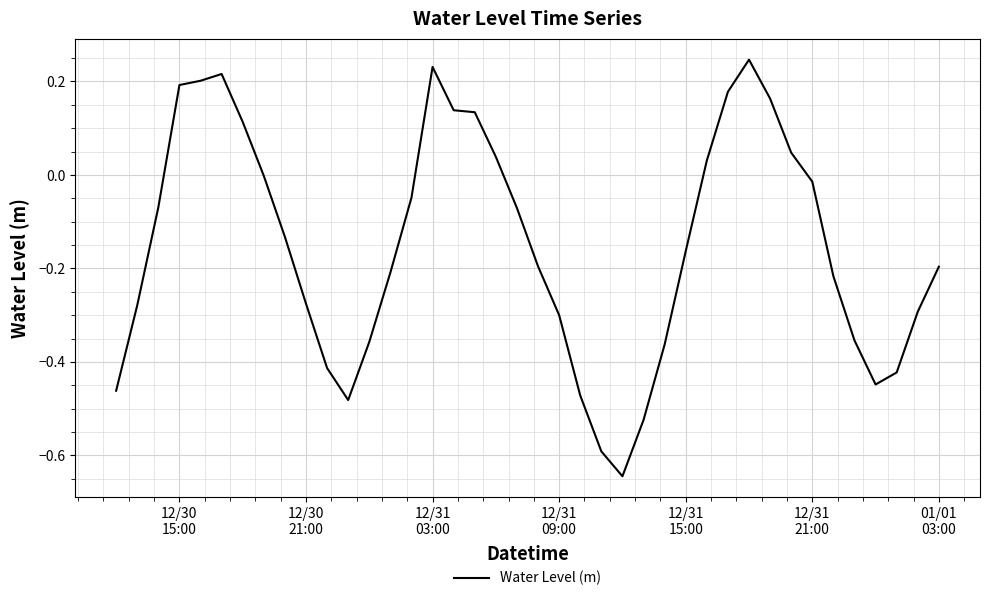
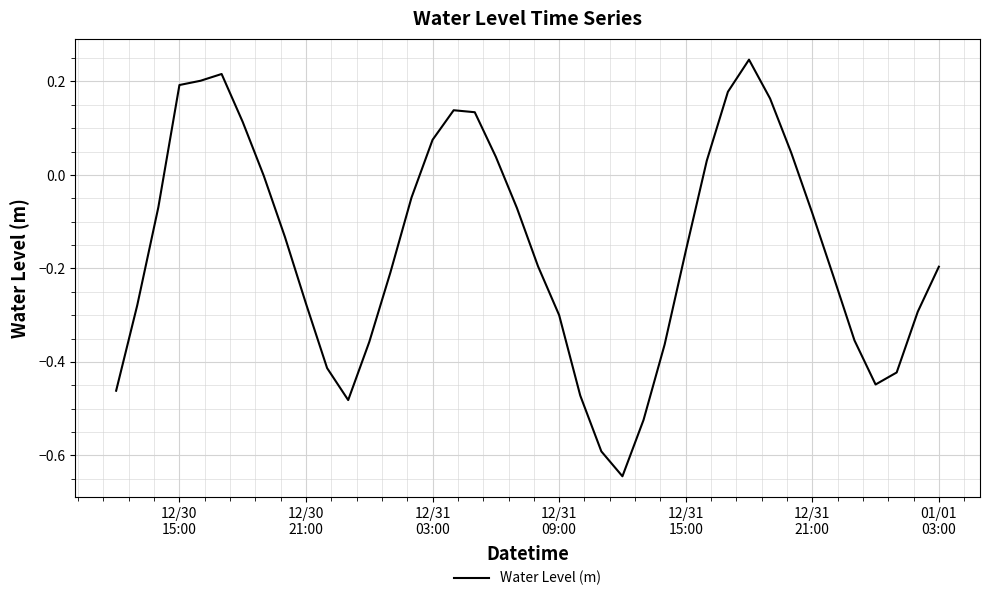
12/31 03:00: 0.23 -> 0.08
12/31 21:00: -0.01 -> -0.08
